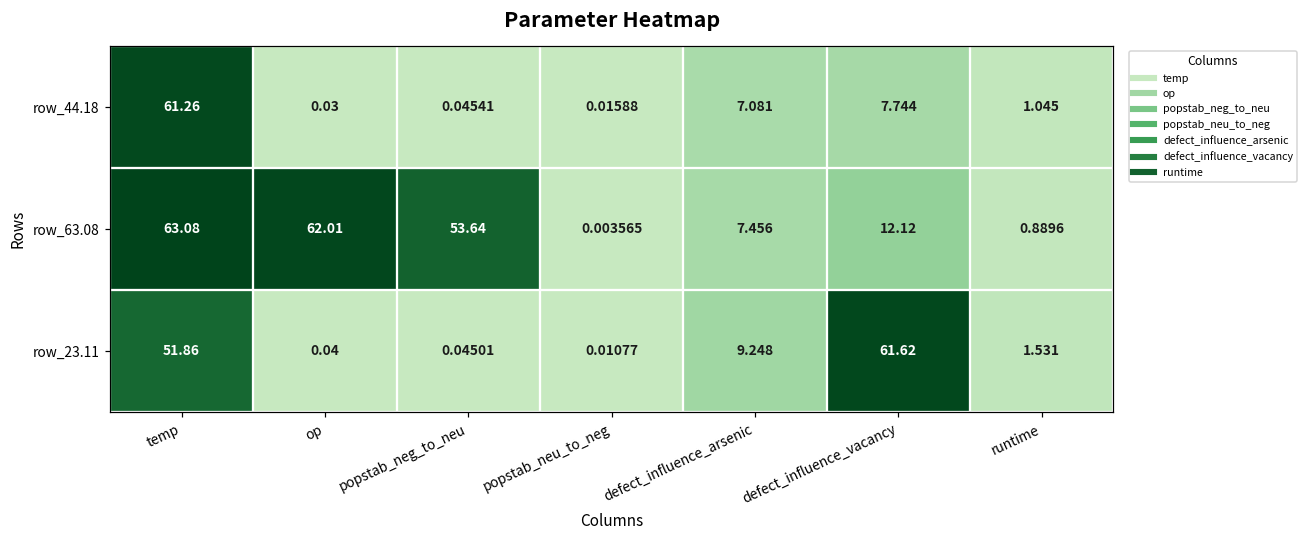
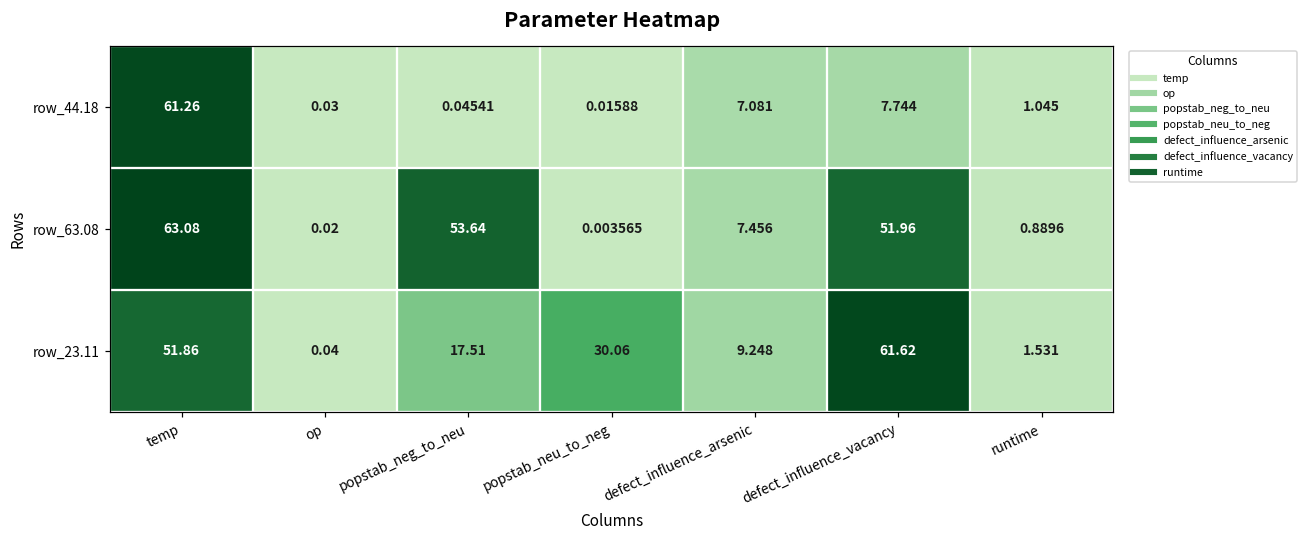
row_63.08, op: 62.01 -> 0.02
row_63.08, defect_influence_vacancy: 12.12 -> 51.96
row_23.11, popstab_neg_to_neu: 0.04501 -> 17.51
row_23.11, popstab_neu_to_neg: 0.01077 -> 30.06
